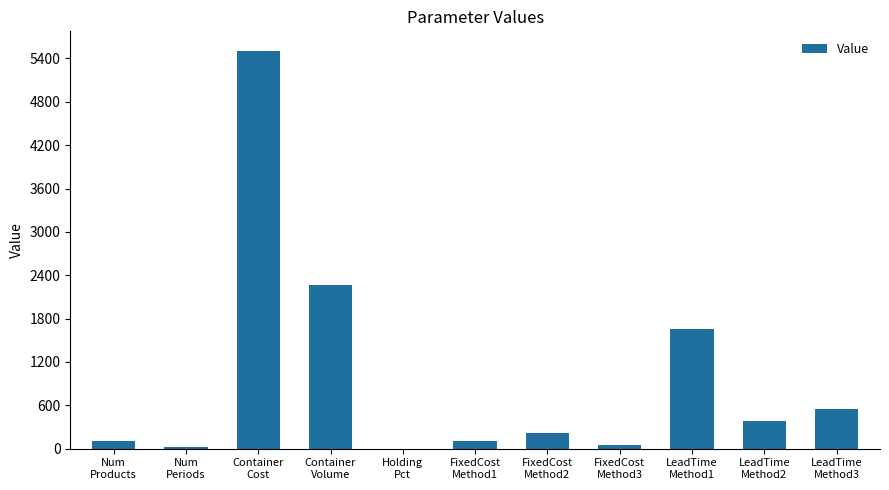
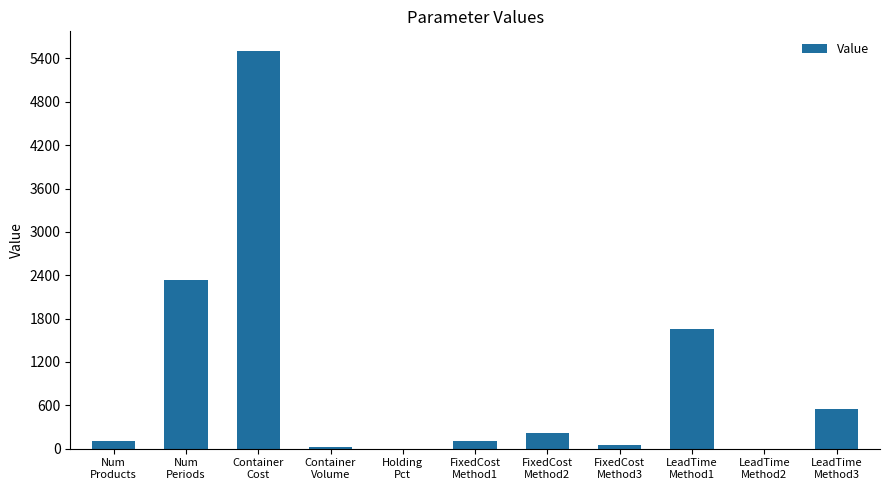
Num Periods: 0 -> 2300
Container Volume: 2300 -> 0
LeadTime Method2: 400 -> 0
